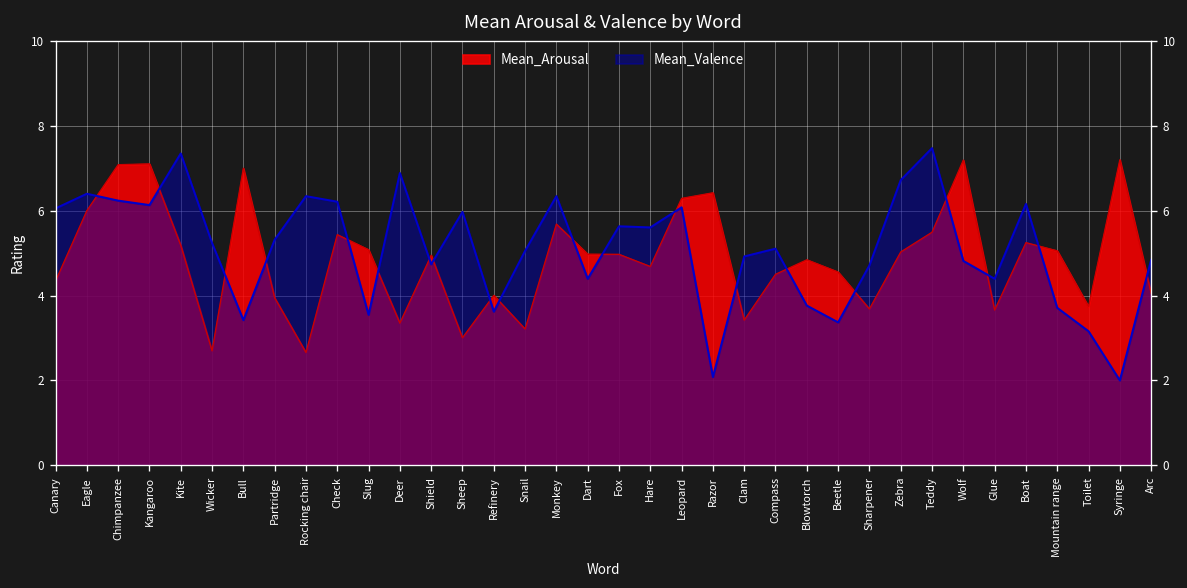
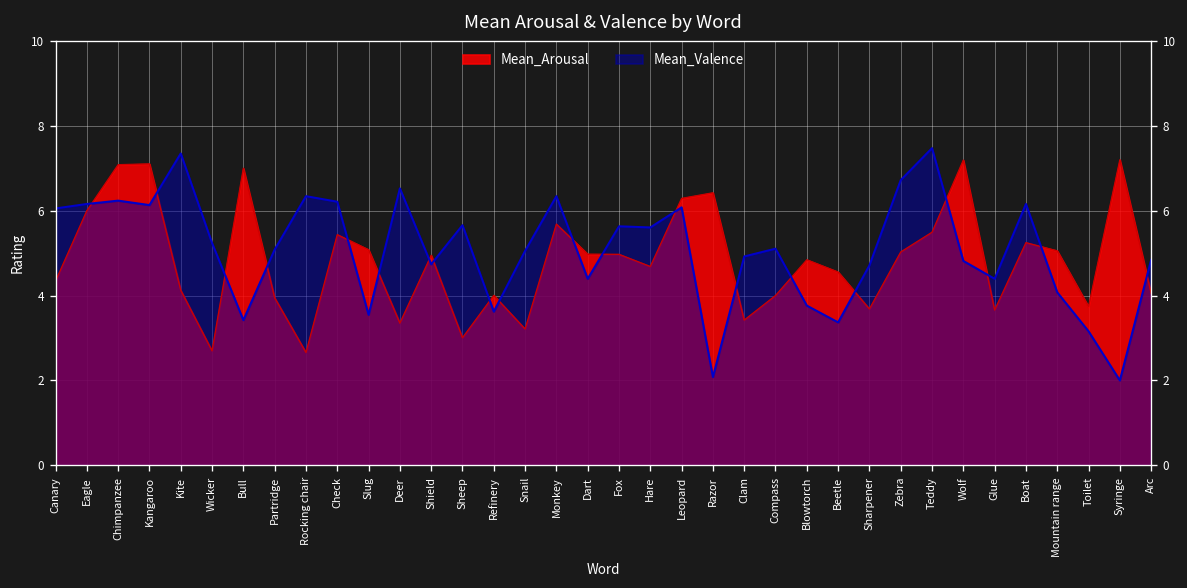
Mean_Valence, Eagle: 6.4 -> 6.2
Mean_Arousal, Kite: 5.2 -> 4.1
Mean_Valence, Partridge: 5.3 -> 5.1
Mean_Valence, Deer: 6.9 -> 6.5
Mean_Valence, Sheep: 6.0 -> 5.7
Mean_Arousal, Compass: 4.5 -> 4.0
Mean_Valence, Mountain range: 3.7 -> 4.1
